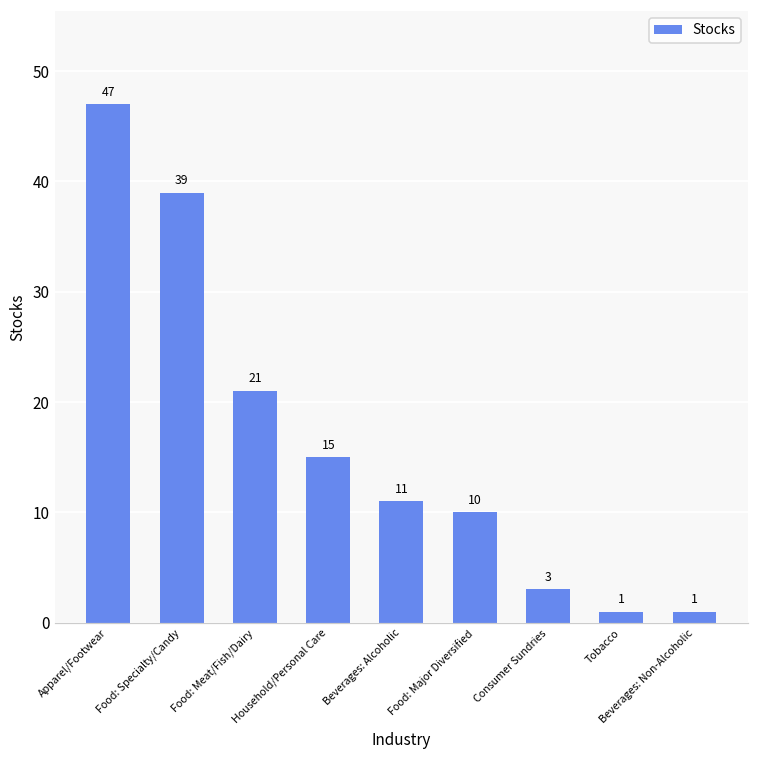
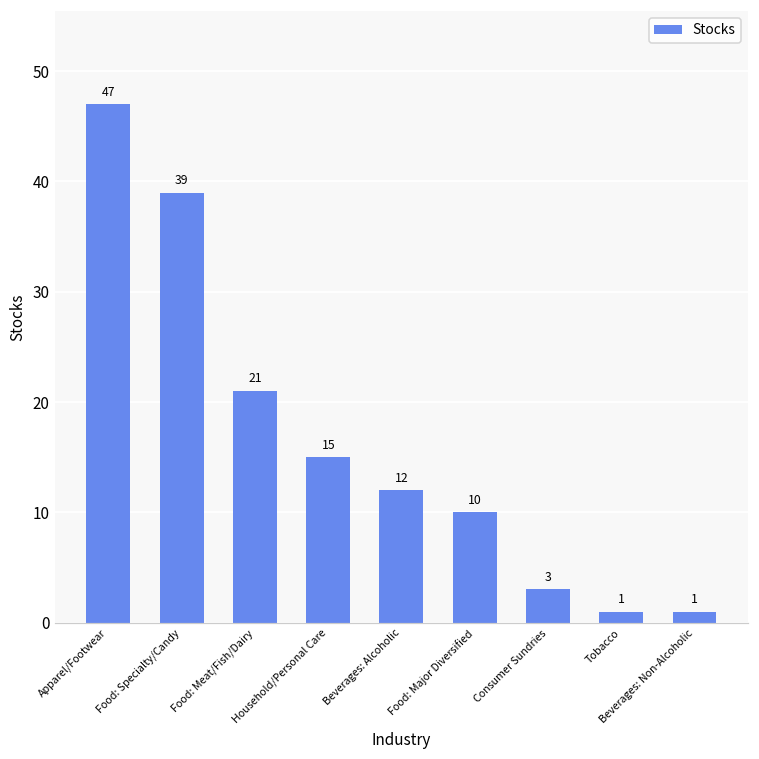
Beverages: Alcoholic: 11 -> 12
